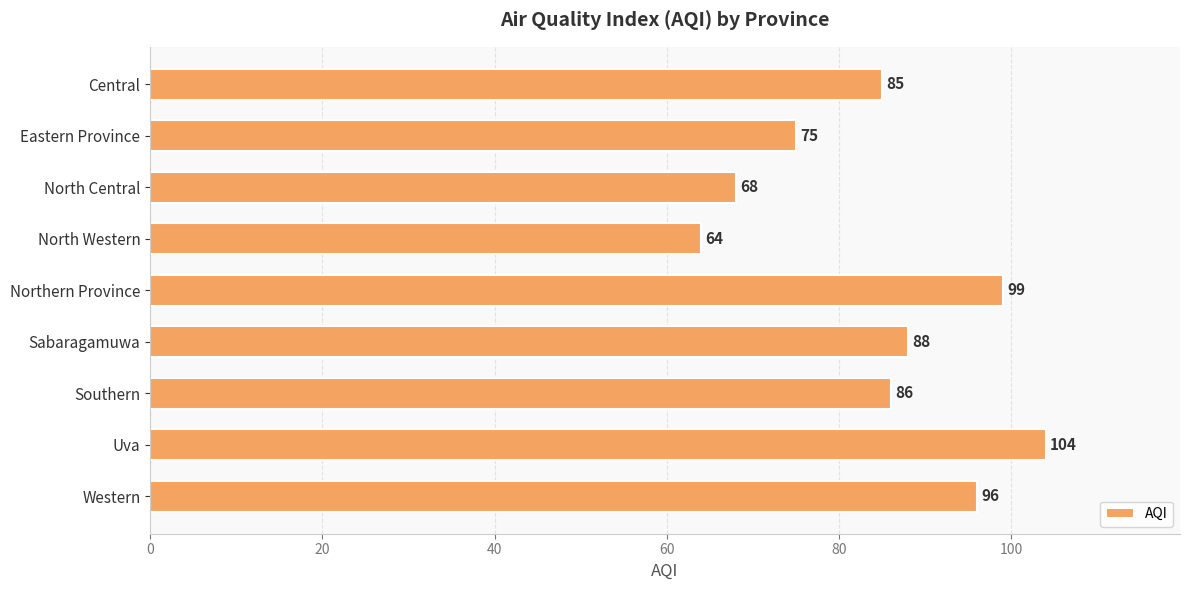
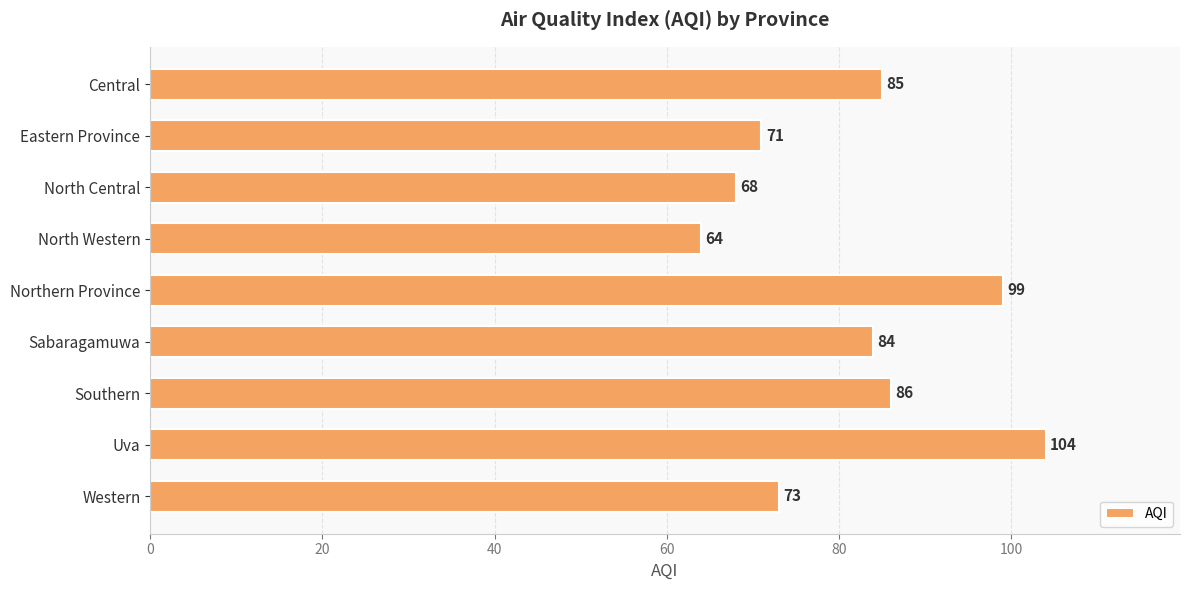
Eastern Province: 75 -> 71
Sabaragamuwa: 88 -> 84
Western: 96 -> 73
